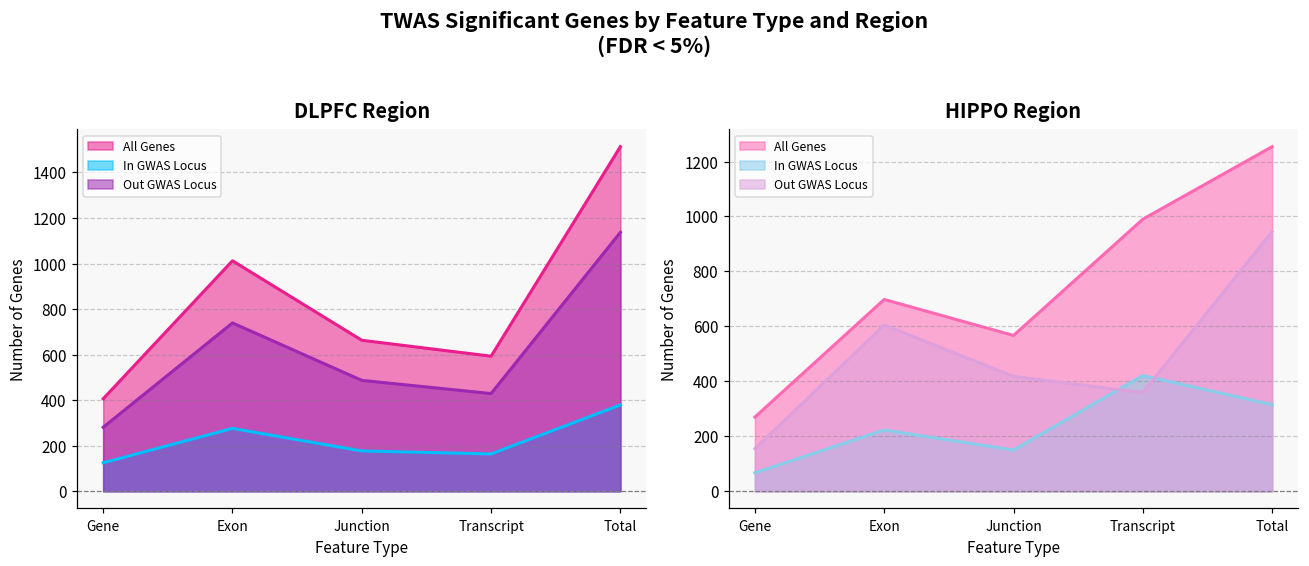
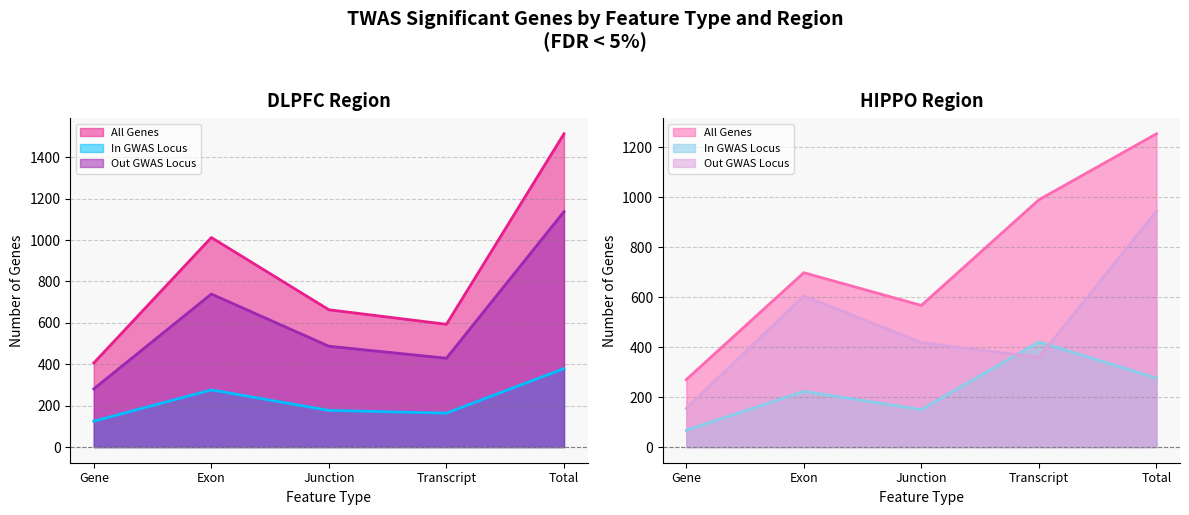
HIPPO Region, In GWAS Locus, Total: 320 -> 280
